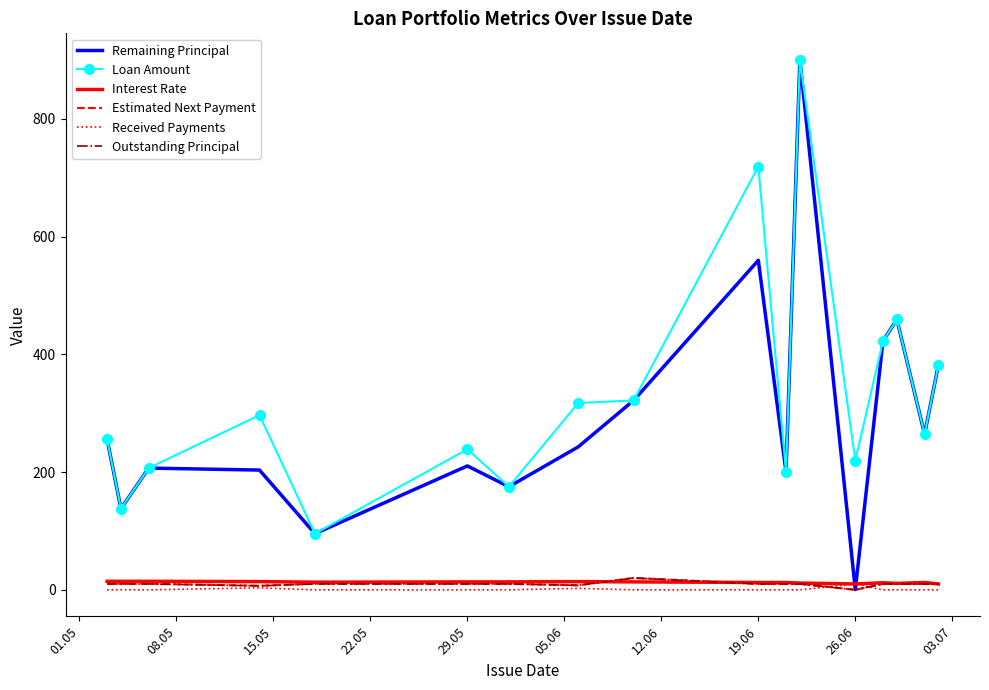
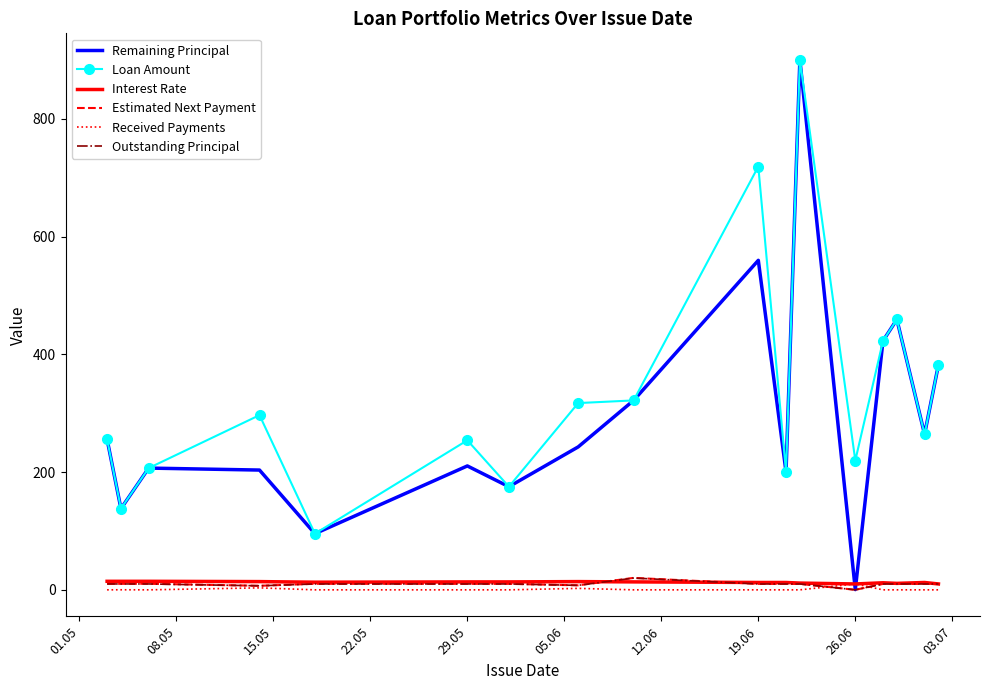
Loan Amount, 29.05: 240 -> 250
